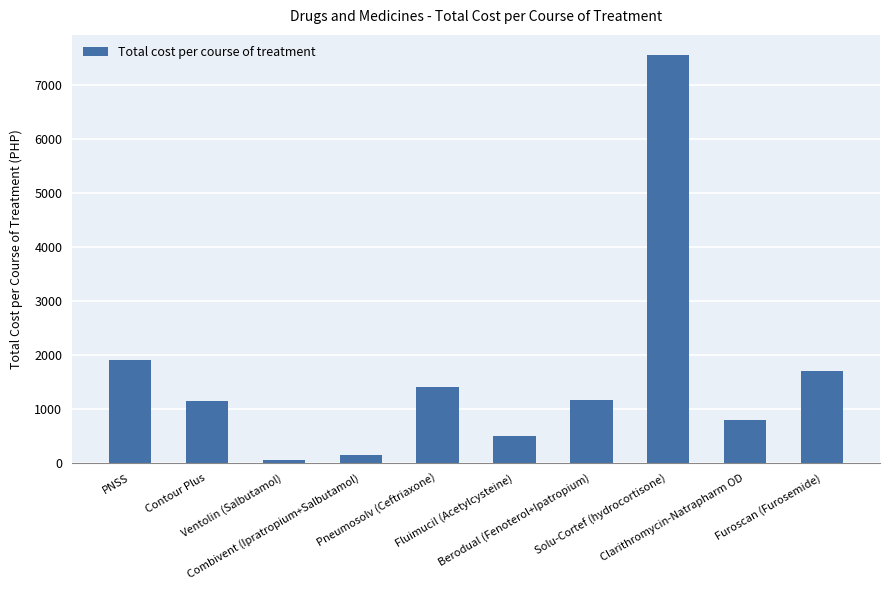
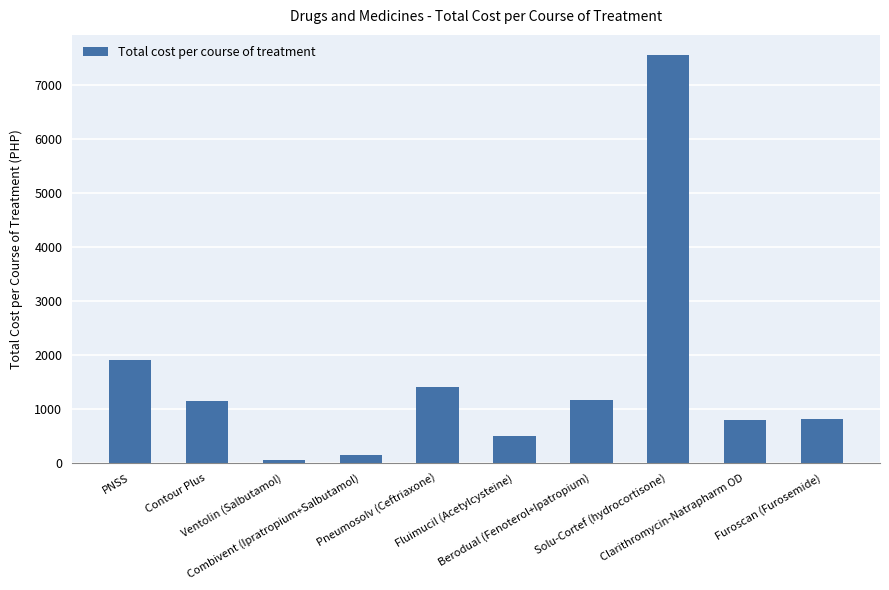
Furoscan (Furosemide): 1700 -> 800
